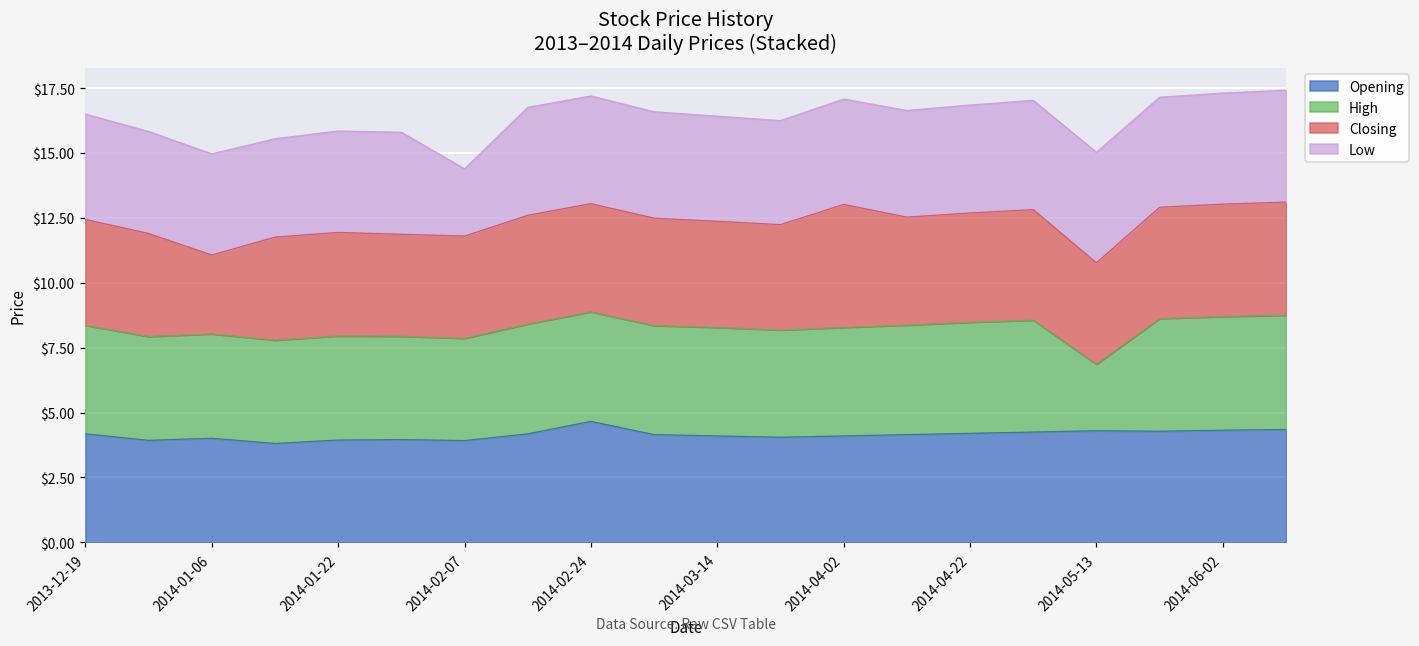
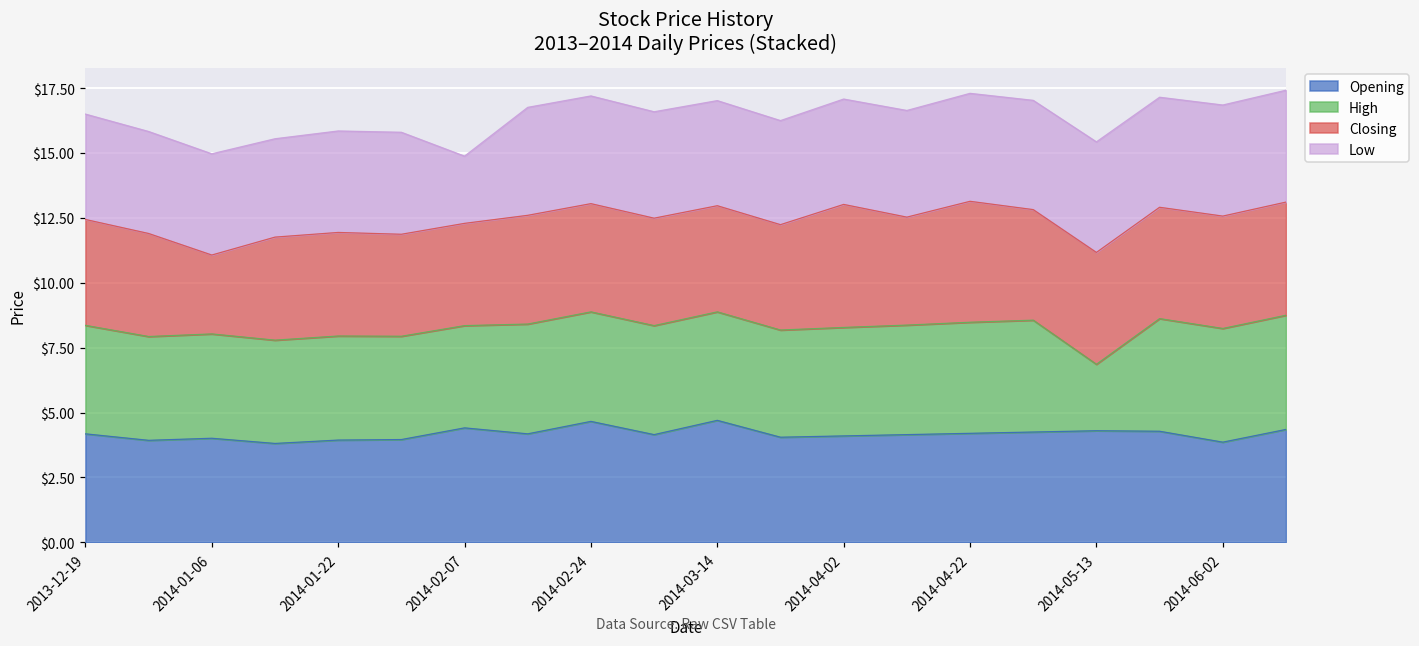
Opening, 2014-02-07: $3.9 -> $4.4
Opening, 2014-03-14: $4.1 -> $4.7
Closing, 2014-04-22: $4.2 -> $4.7
Closing, 2014-05-13: $3.9 -> $4.3
Opening, 2014-06-02: $4.3 -> $3.9
